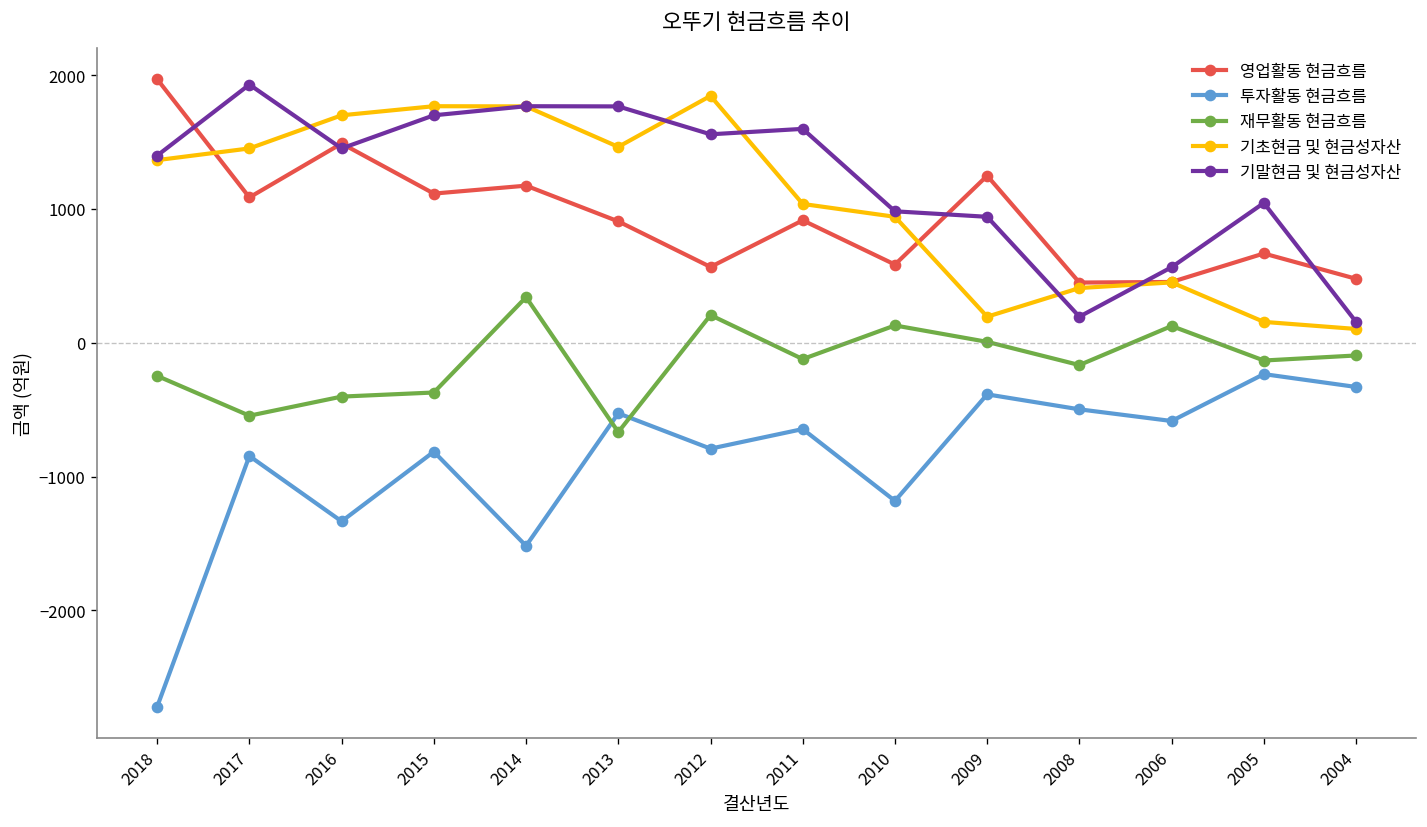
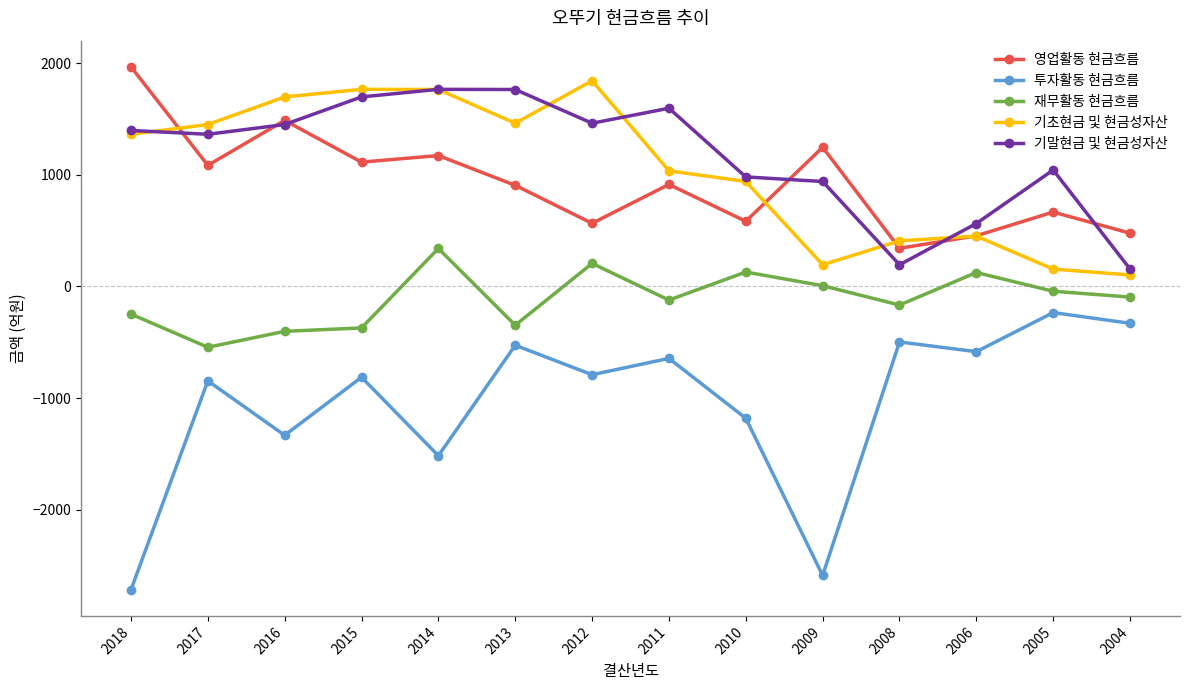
기말현금 및 현금성자산, 2017: 1930 -> 1360
재무활동 현금흐름, 2013: -670 -> -350
기말현금 및 현금성자산, 2012: 1560 -> 1460
투자활동 현금흐름, 2009: -390 -> -2590
영업활동 현금흐름, 2008: 450 -> 340
재무활동 현금흐름, 2005: -130 -> -40
